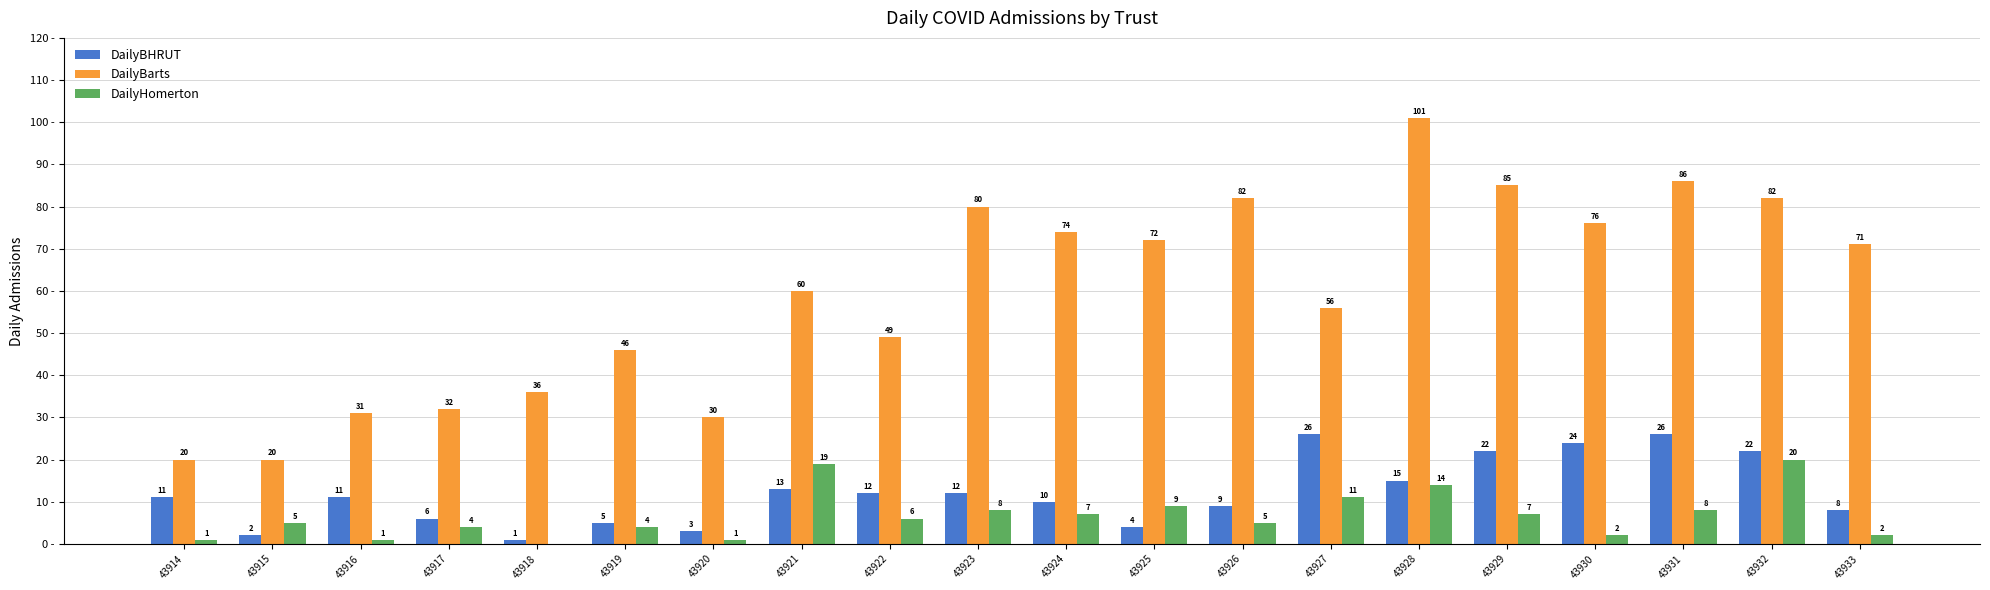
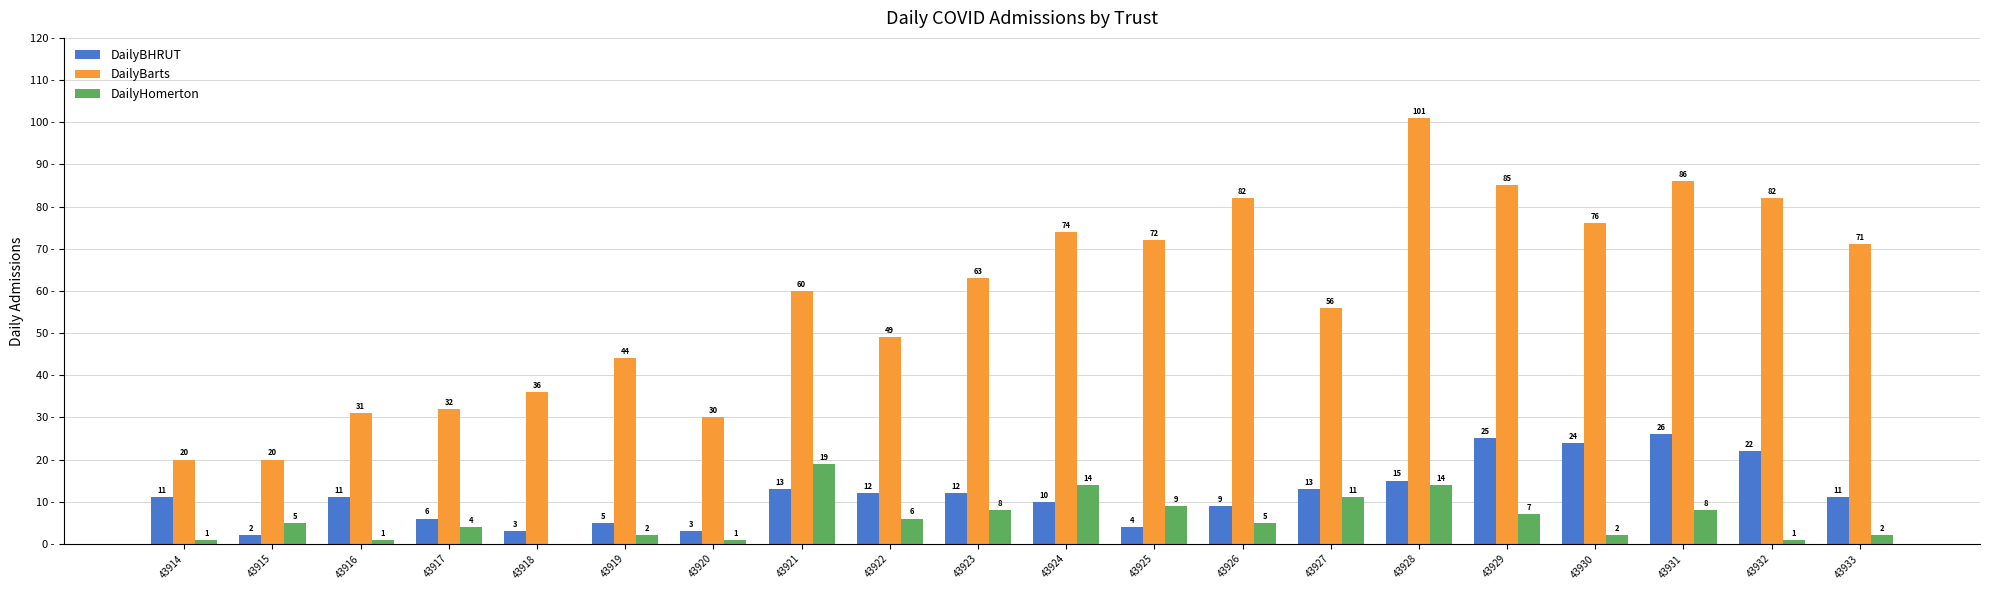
DailyBHRUT, 43918: 1 -> 3
DailyBarts, 43919: 46 -> 44
DailyHomerton, 43919: 4 -> 2
DailyBarts, 43923: 80 -> 63
DailyHomerton, 43924: 7 -> 14
DailyBHRUT, 43927: 26 -> 13
DailyBHRUT, 43929: 22 -> 25
DailyHomerton, 43932: 20 -> 1
DailyBHRUT, 43933: 8 -> 11
